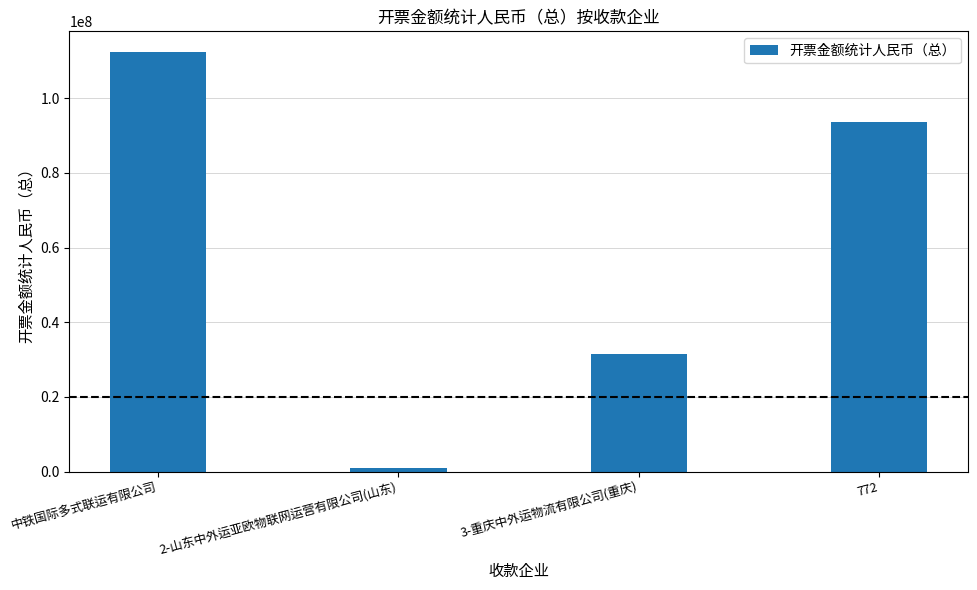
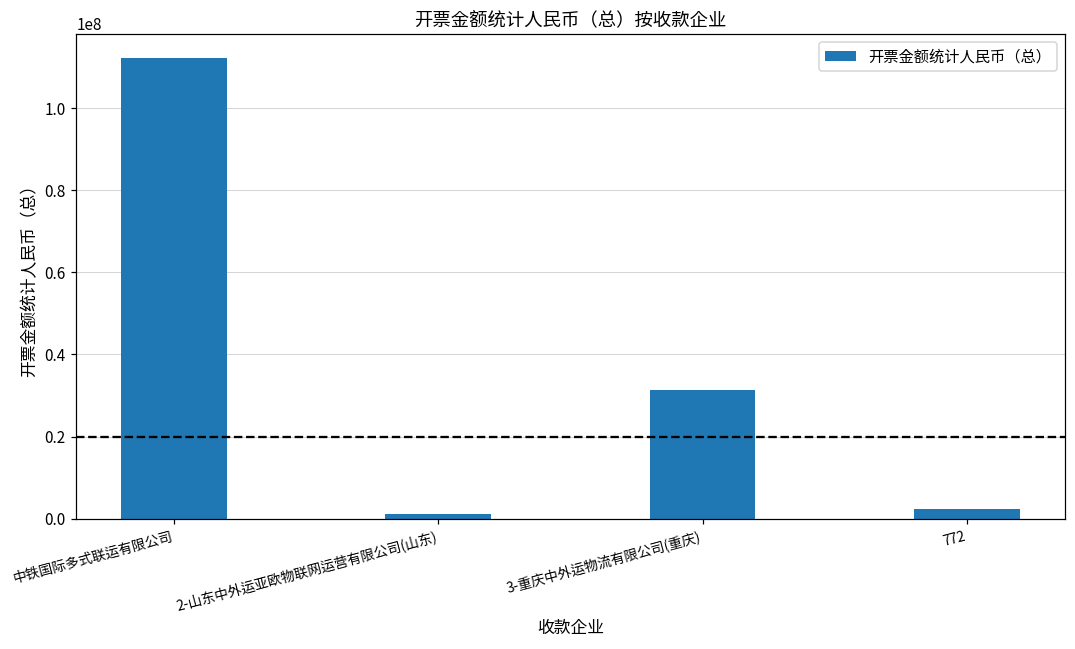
772: 94000000 -> 2000000
